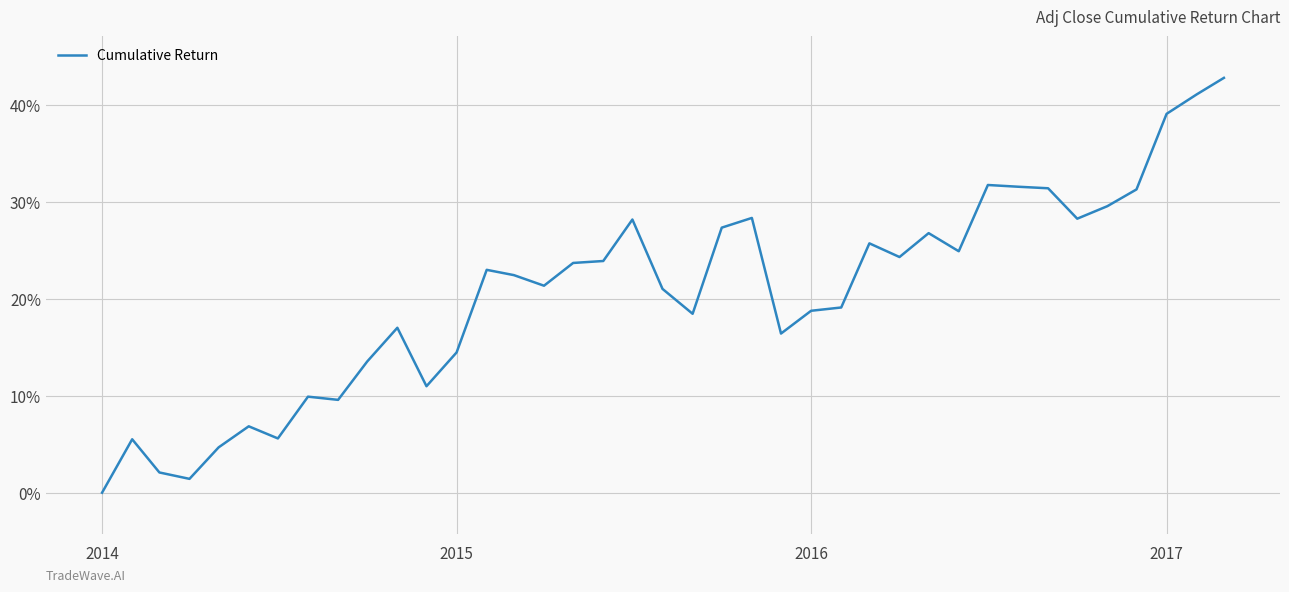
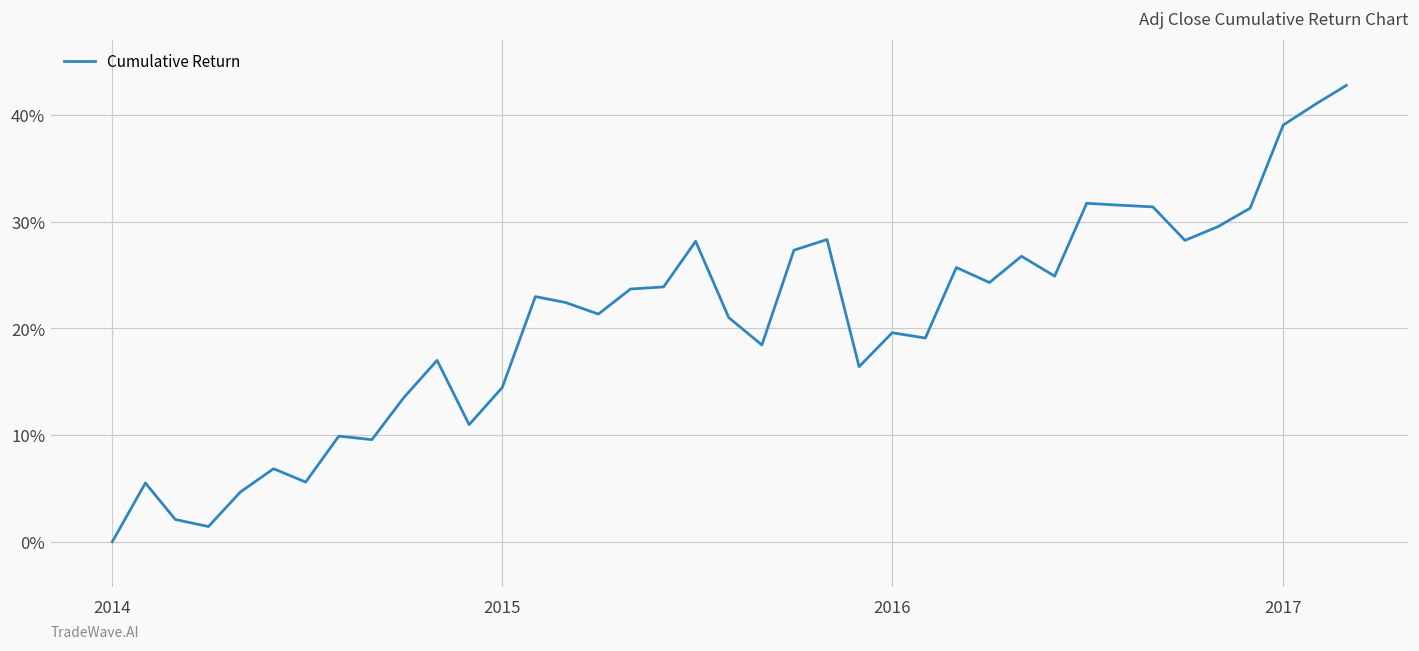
2016: 19% -> 20%
